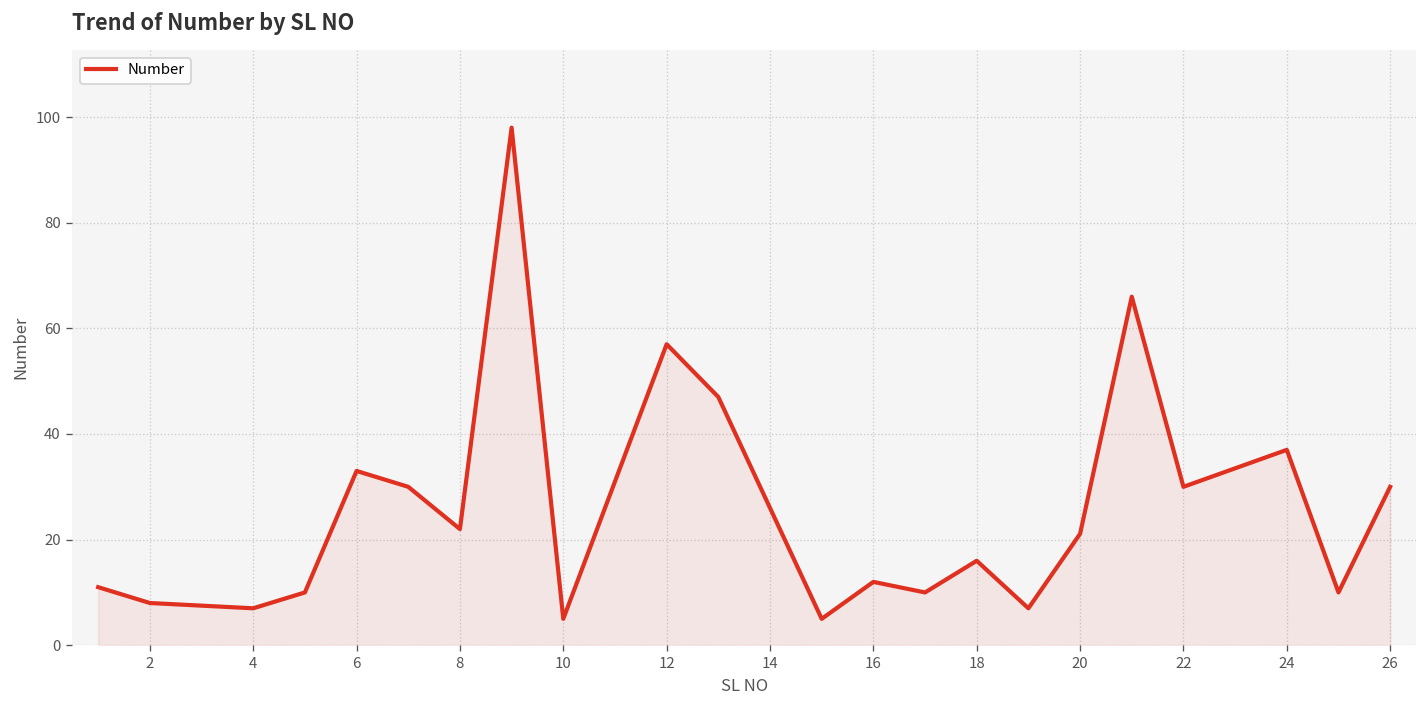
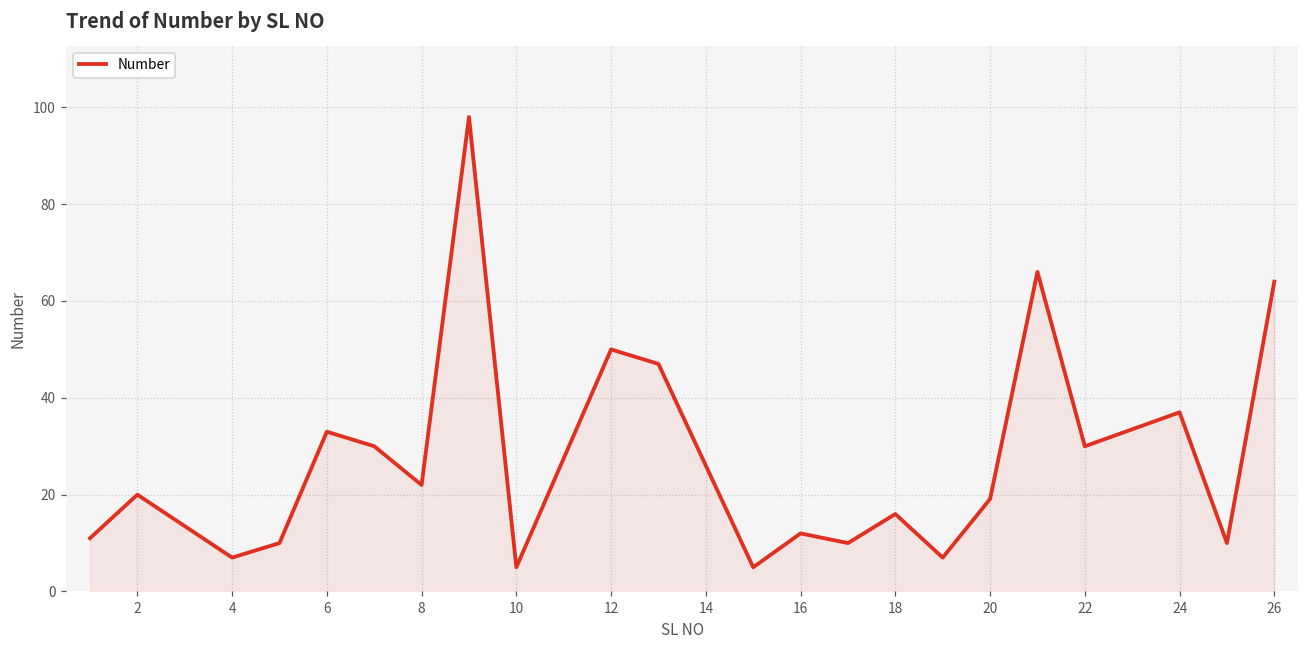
2: 8 -> 20
12: 57 -> 50
20: 21 -> 19
26: 30 -> 64
